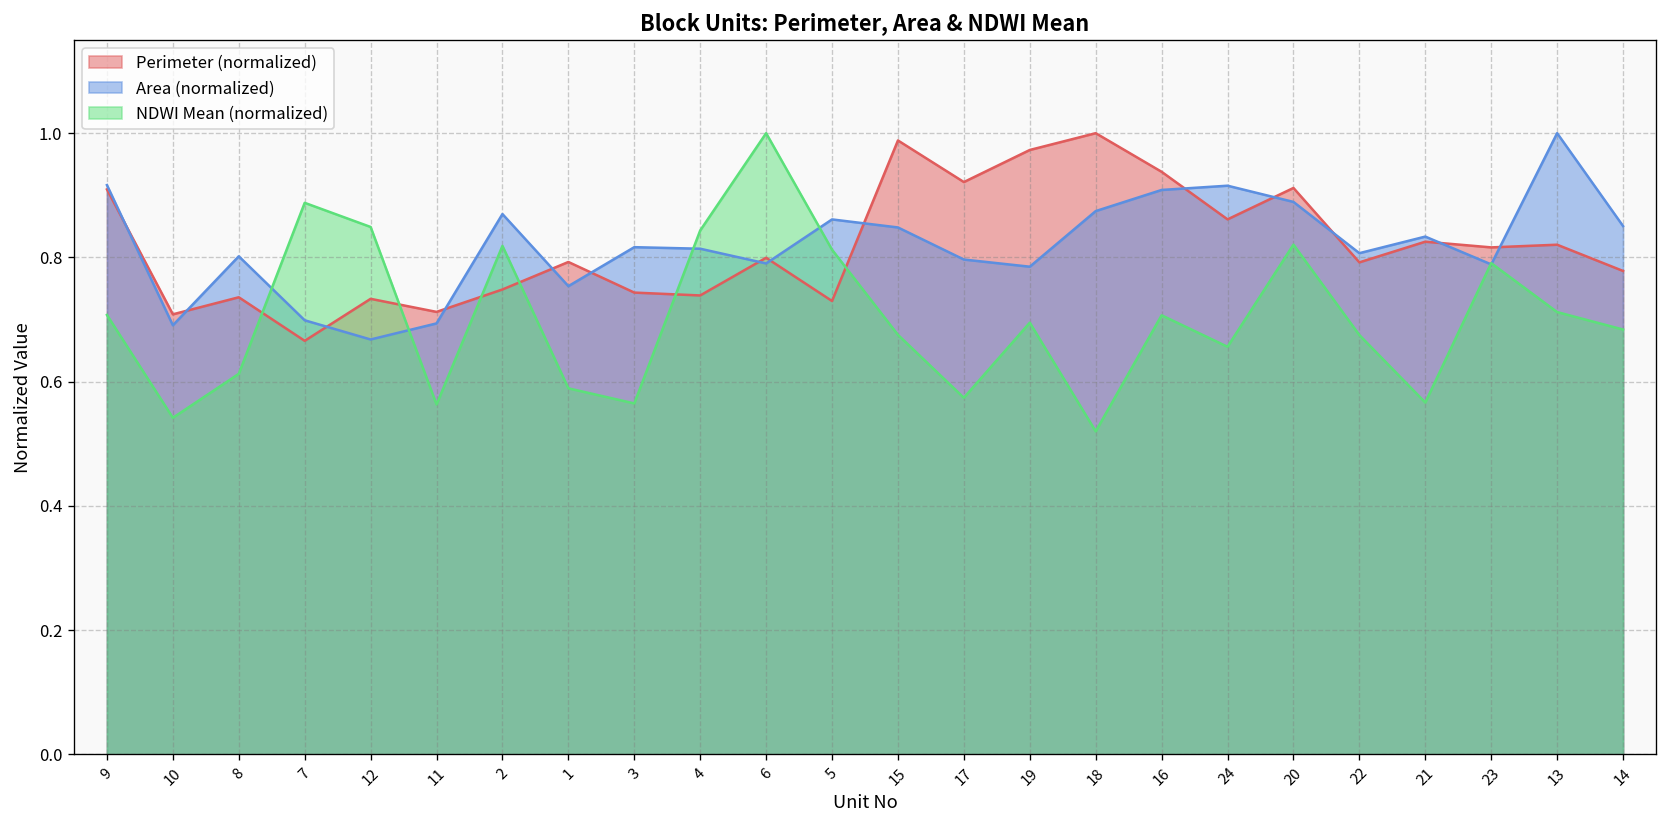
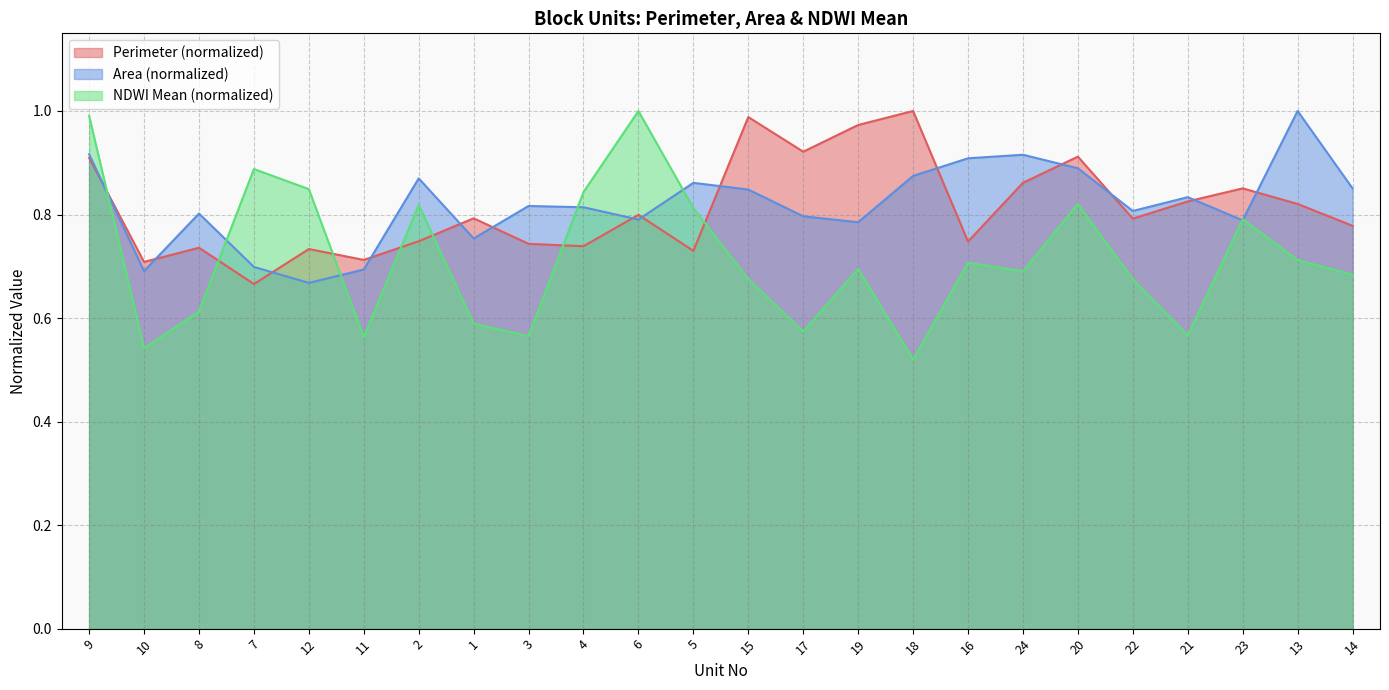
NDWI Mean (normalized), 9: 0.71 -> 0.99
Perimeter (normalized), 16: 0.94 -> 0.75
NDWI Mean (normalized), 24: 0.66 -> 0.69
Perimeter (normalized), 23: 0.82 -> 0.85
